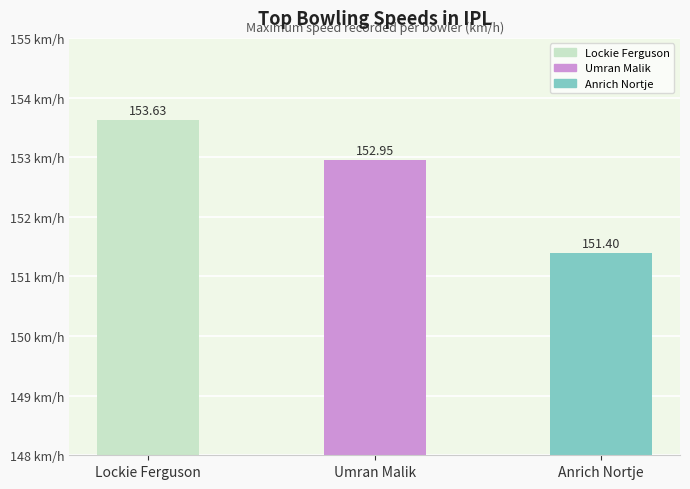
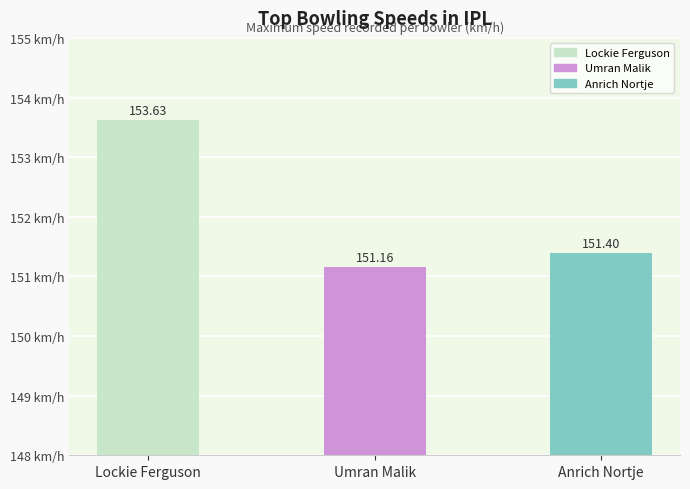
Umran Malik: 152.95 -> 151.16
